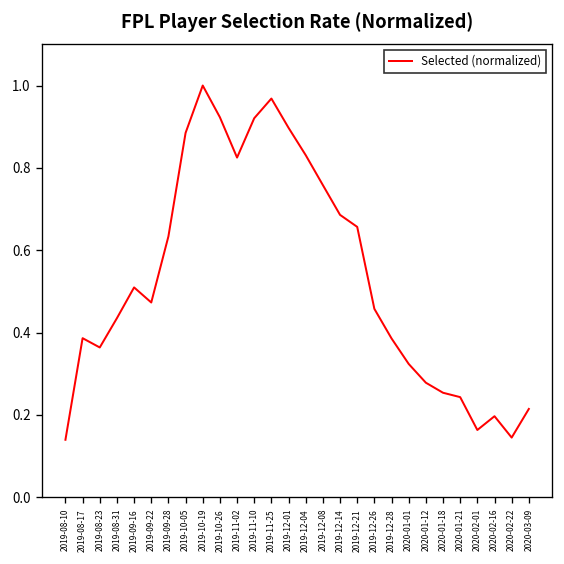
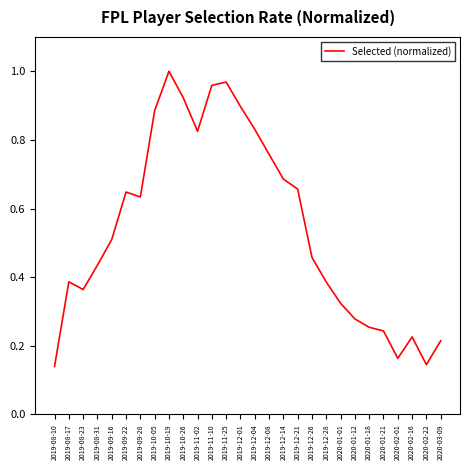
2019-09-22: 0.47 -> 0.65
2019-11-10: 0.92 -> 0.96
2020-02-16: 0.20 -> 0.23
